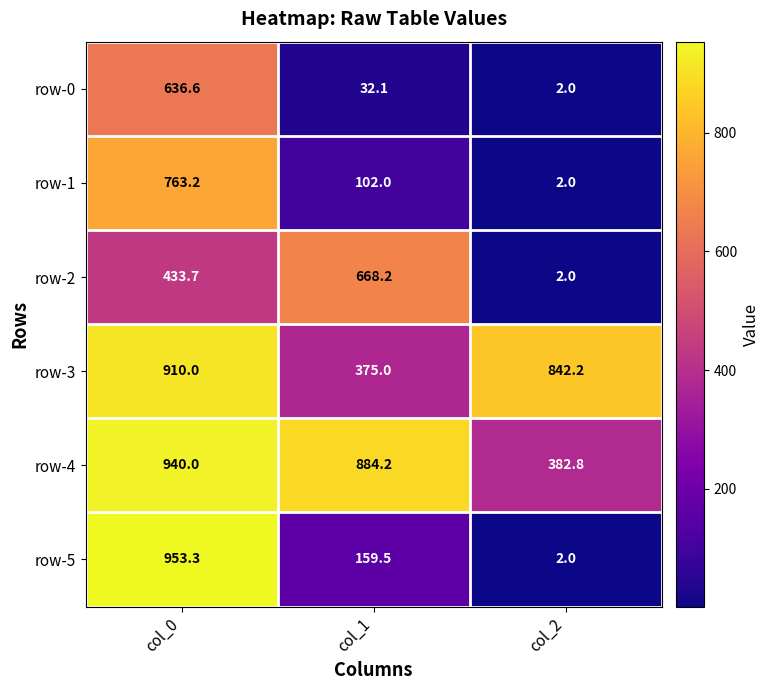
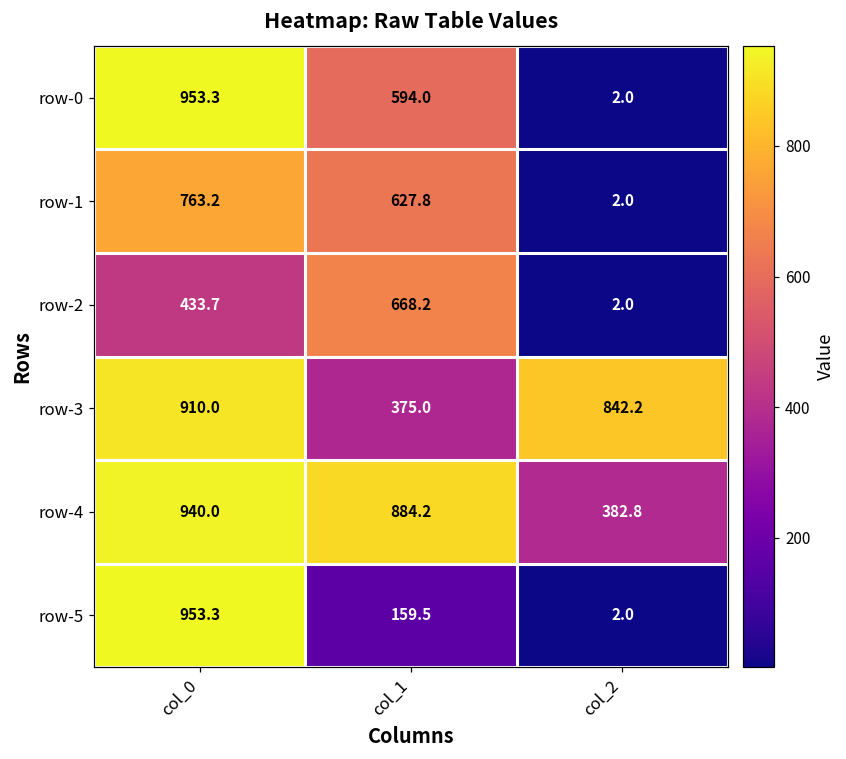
row-0, col_0: 636.6 -> 953.3
row-0, col_1: 32.1 -> 594.0
row-1, col_1: 102.0 -> 627.8
